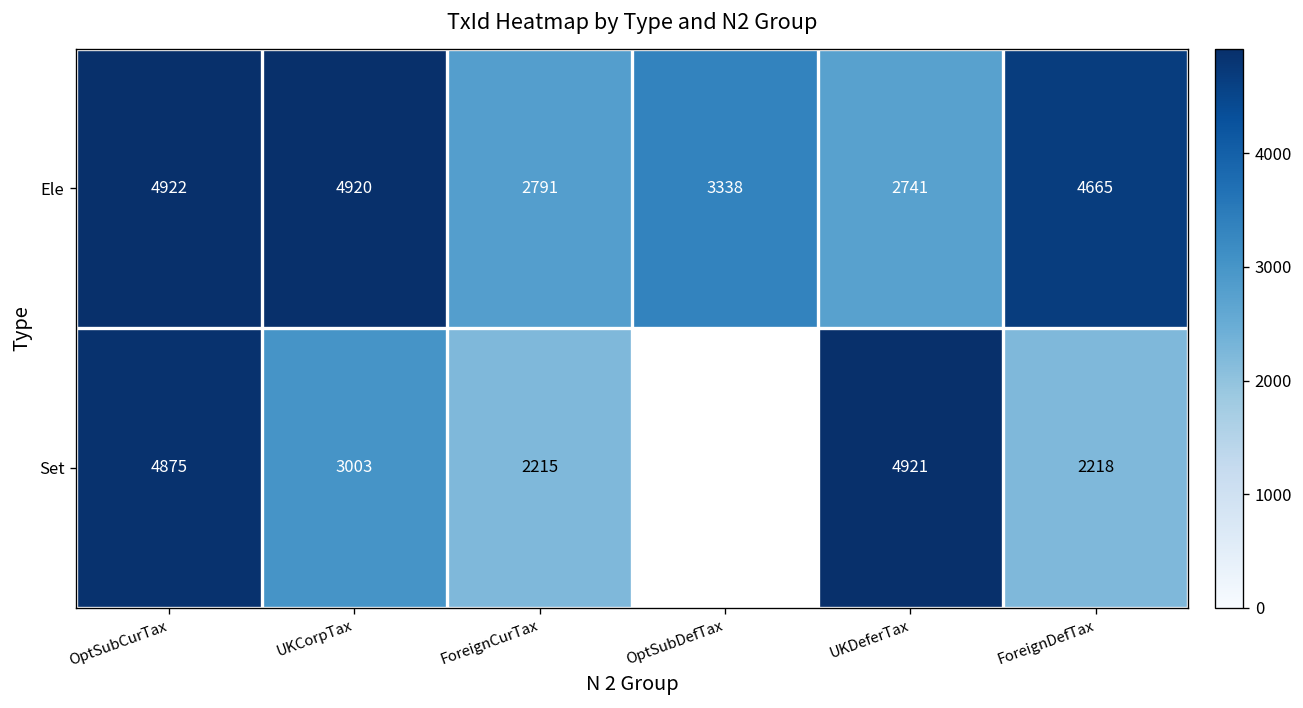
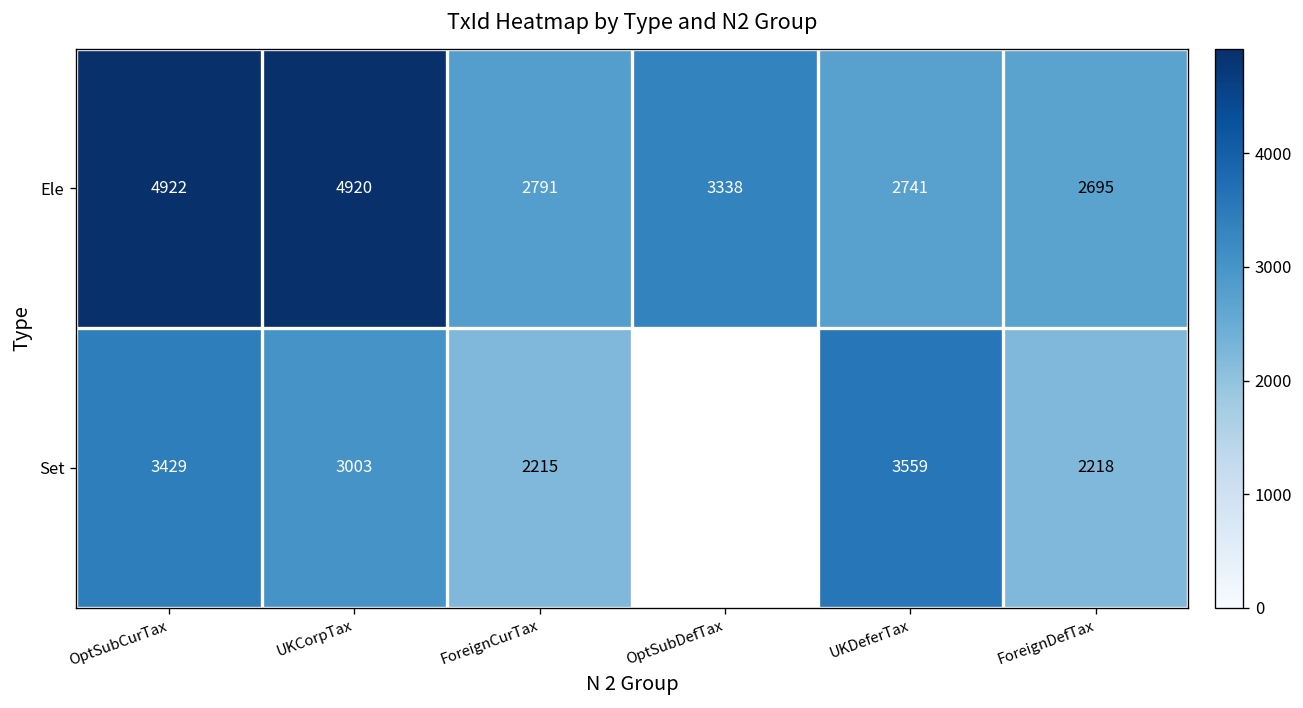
Ele, ForeignDefTax: 4665 -> 2695
Set, OptSubCurTax: 4875 -> 3429
Set, UKDeferTax: 4921 -> 3559
